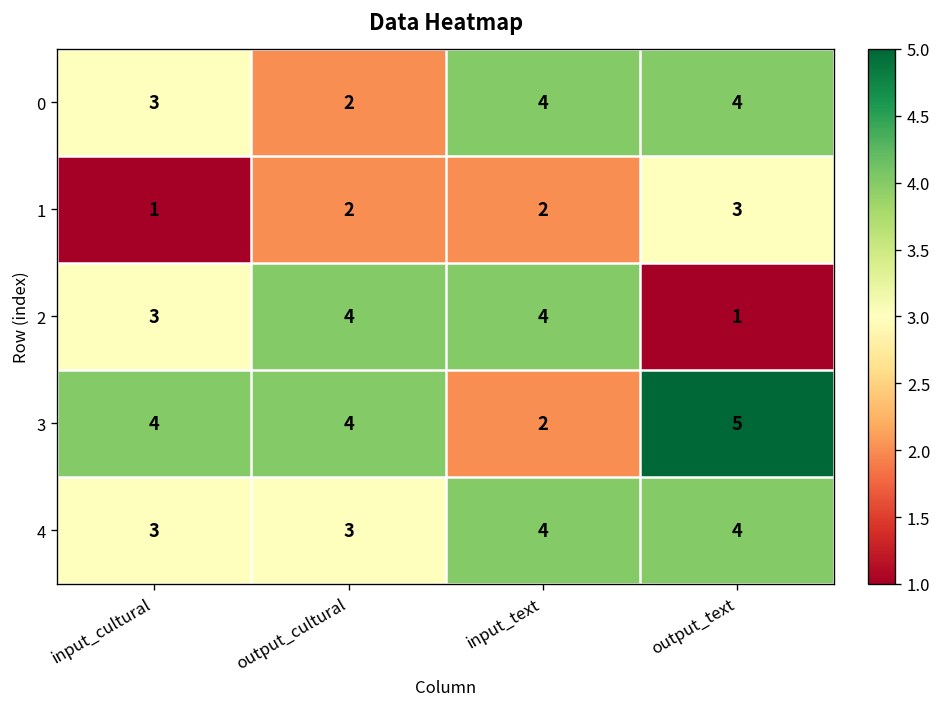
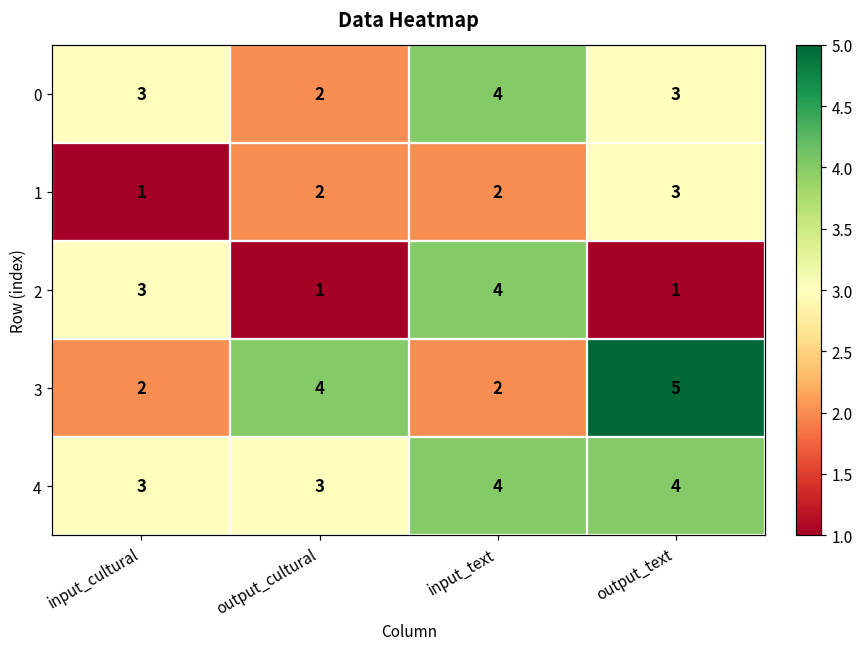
0, output_text: 4 -> 3
2, output_cultural: 4 -> 1
3, input_cultural: 4 -> 2
